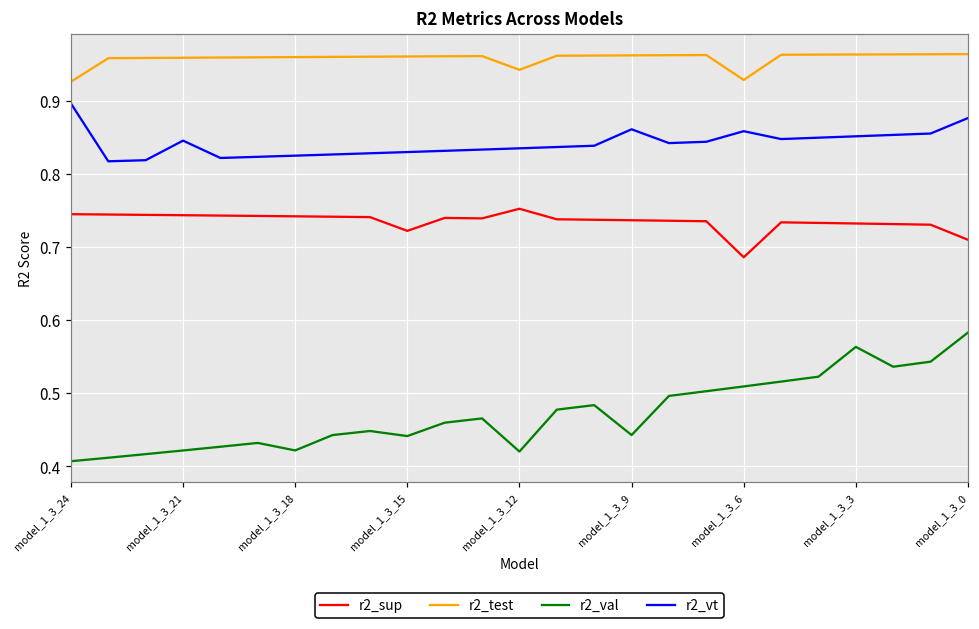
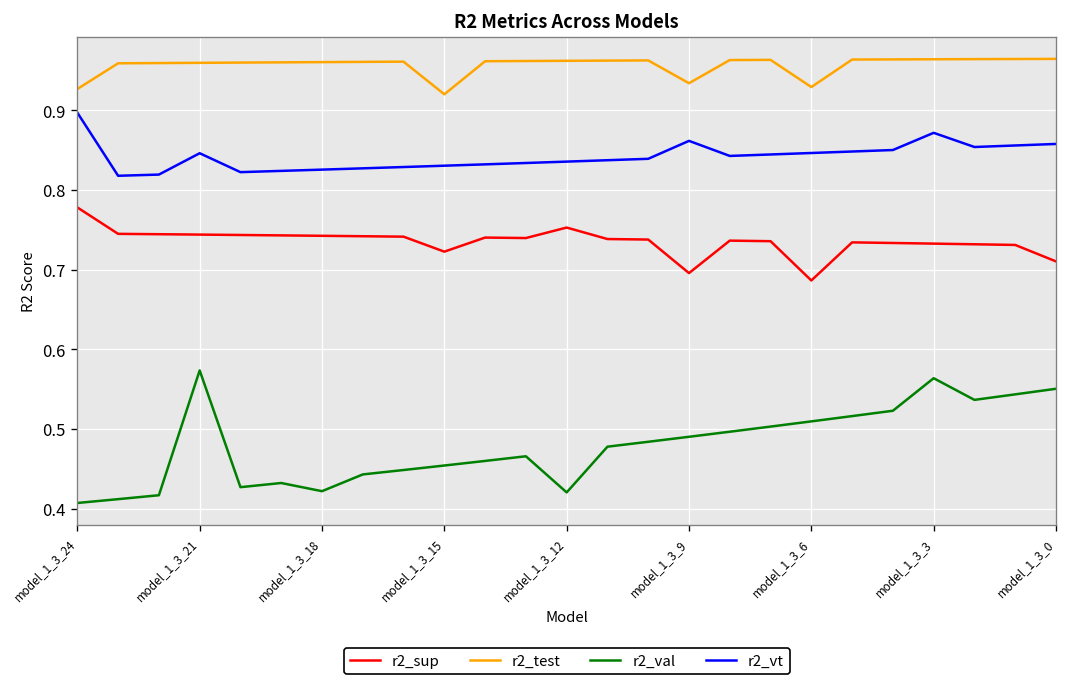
r2_sup, model_1_3_24: 0.75 -> 0.78
r2_val, model_1_3_21: 0.42 -> 0.57
r2_test, model_1_3_15: 0.96 -> 0.92
r2_val, model_1_3_15: 0.44 -> 0.45
r2_test, model_1_3_12: 0.94 -> 0.96
r2_sup, model_1_3_9: 0.74 -> 0.70
r2_test, model_1_3_9: 0.96 -> 0.93
r2_val, model_1_3_9: 0.44 -> 0.49
r2_vt, model_1_3_6: 0.86 -> 0.85
r2_vt, model_1_3_3: 0.85 -> 0.87
r2_val, model_1_3_0: 0.58 -> 0.55
r2_vt, model_1_3_0: 0.88 -> 0.86
